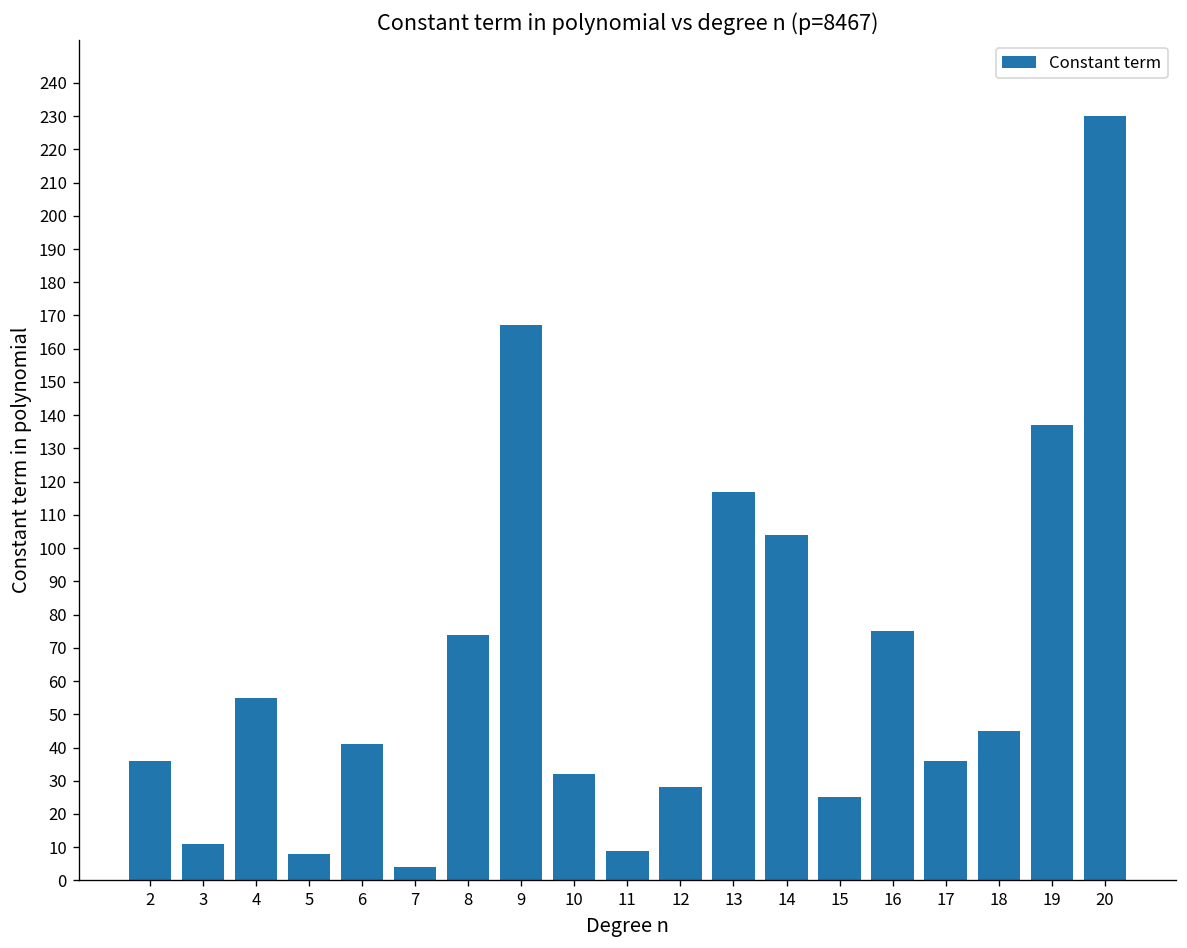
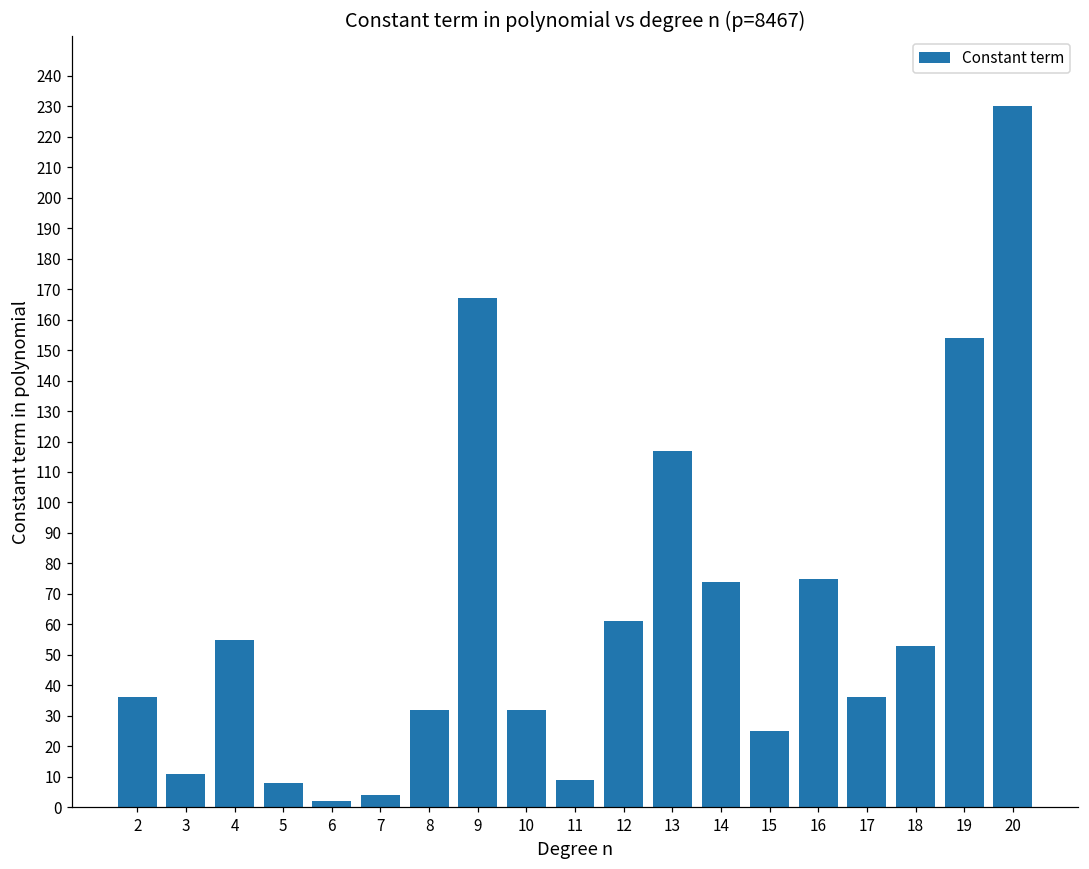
6: 41 -> 2
8: 74 -> 32
12: 28 -> 61
14: 104 -> 74
18: 45 -> 53
19: 137 -> 154
